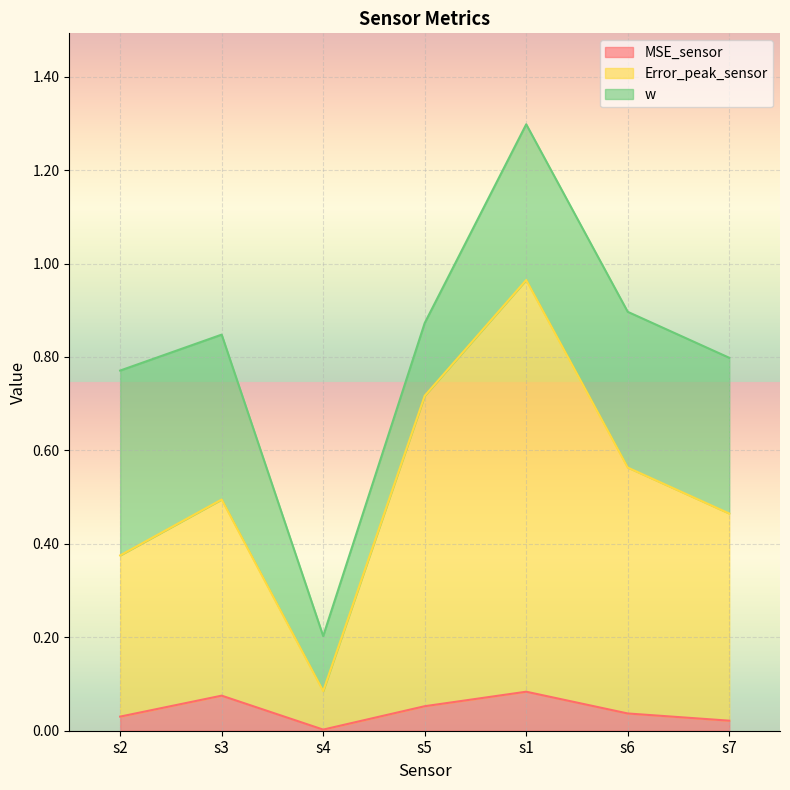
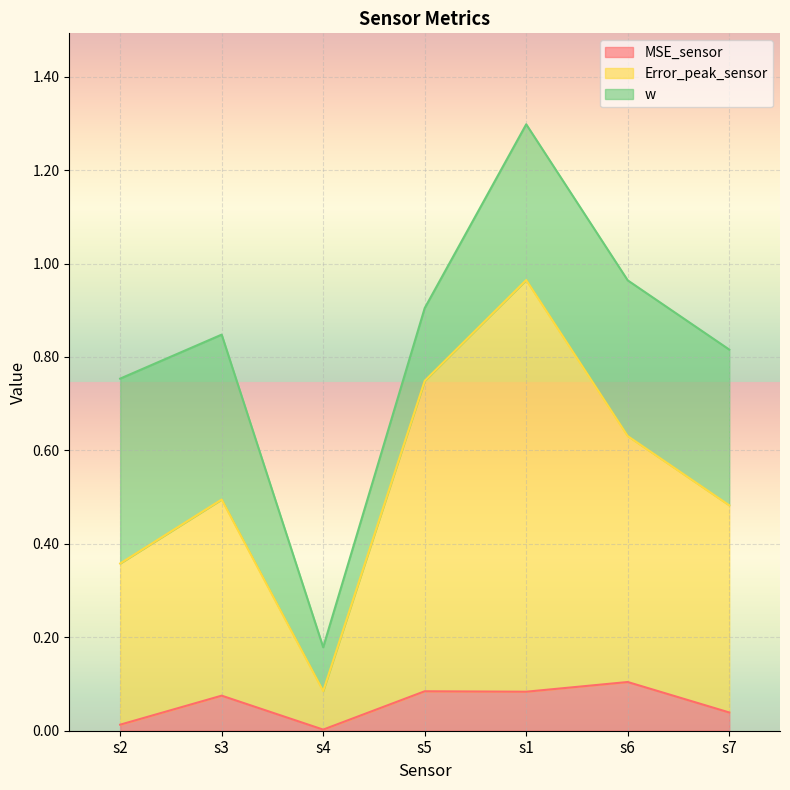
MSE_sensor, s2: 0.03 -> 0.01
w, s4: 0.12 -> 0.09
MSE_sensor, s5: 0.05 -> 0.08
MSE_sensor, s6: 0.04 -> 0.10
MSE_sensor, s7: 0.02 -> 0.04
